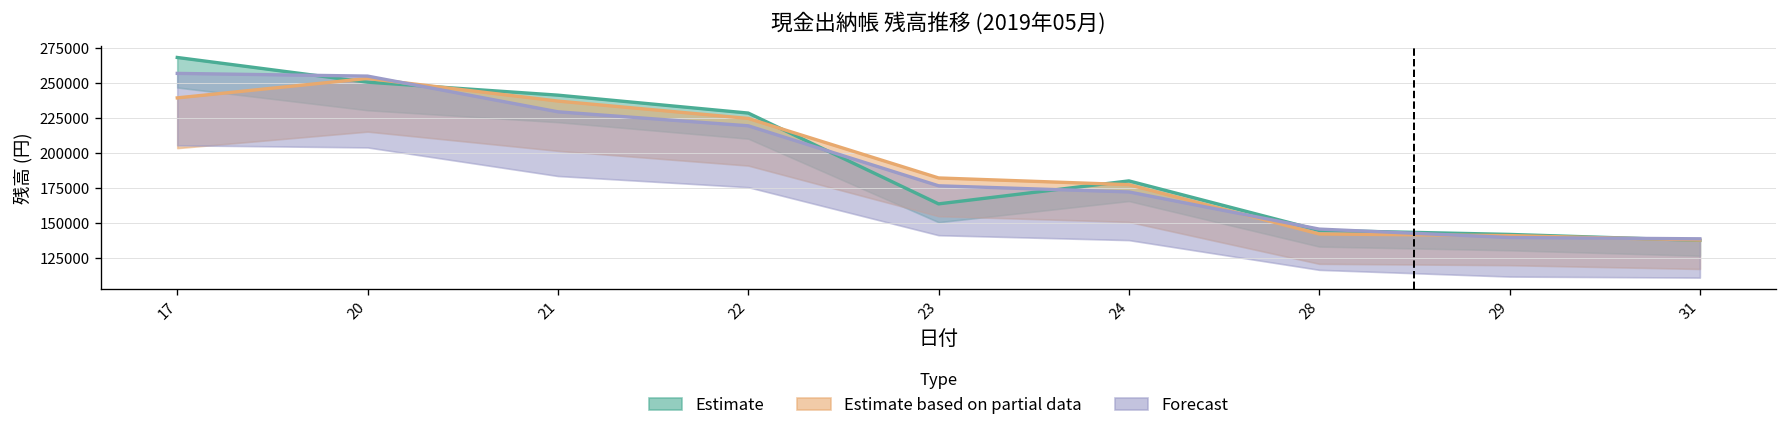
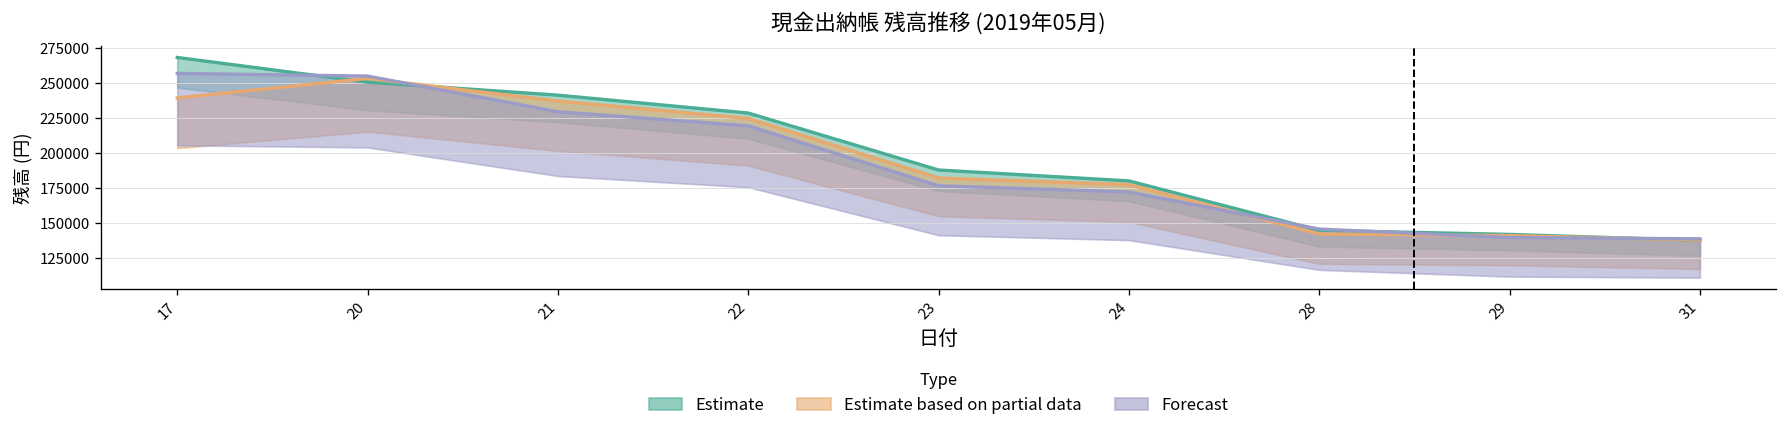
Estimate, 23: 164000 -> 188000
